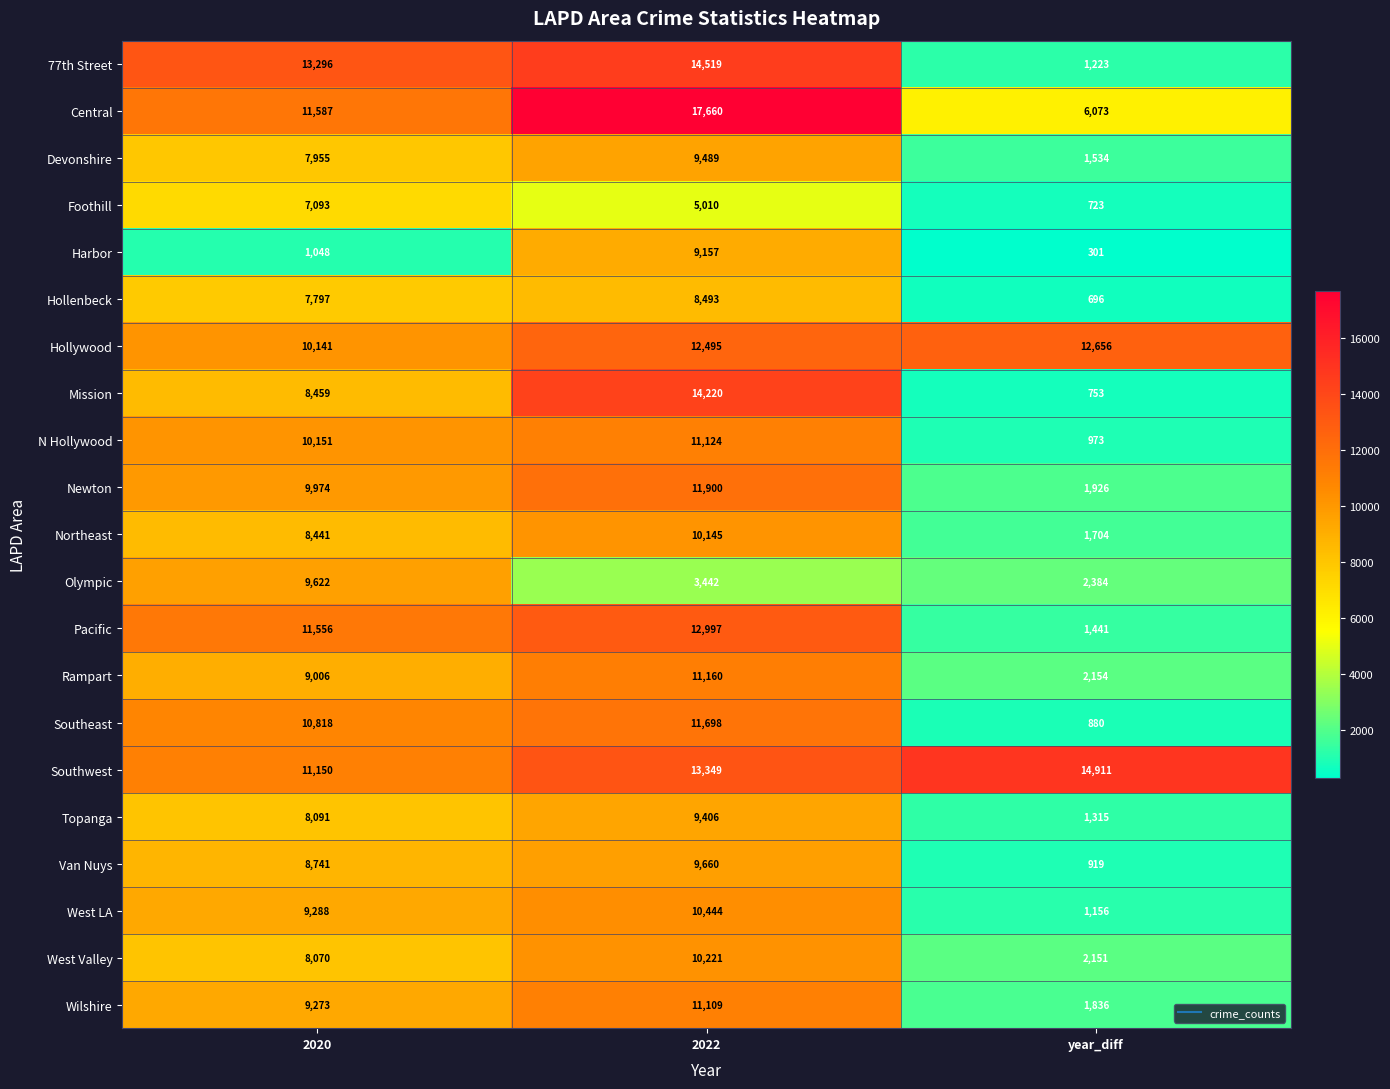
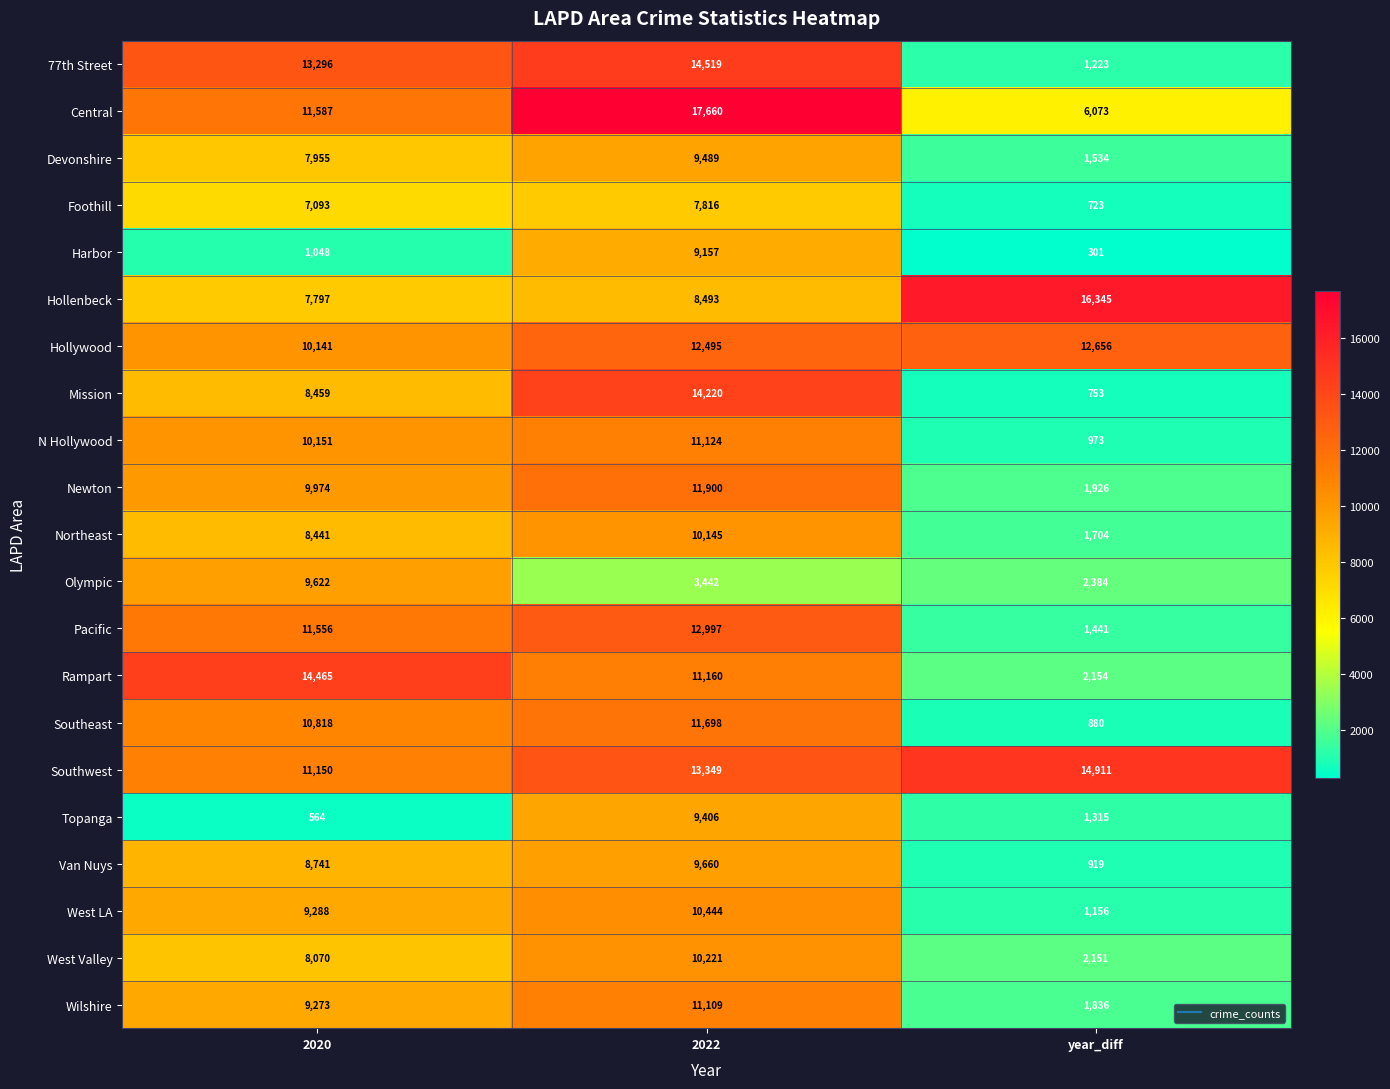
Foothill, 2022: 5,010 -> 7,816
Hollenbeck, year_diff: 696 -> 16,345
Rampart, 2020: 9,006 -> 14,465
Topanga, 2020: 8,091 -> 564
